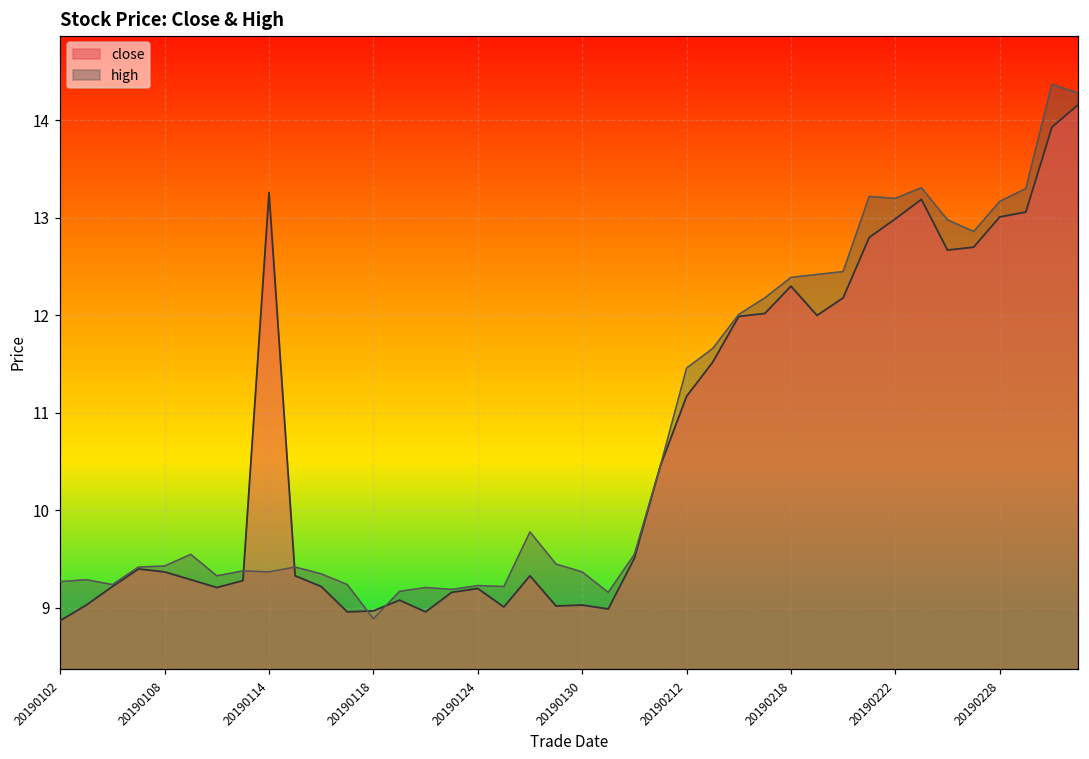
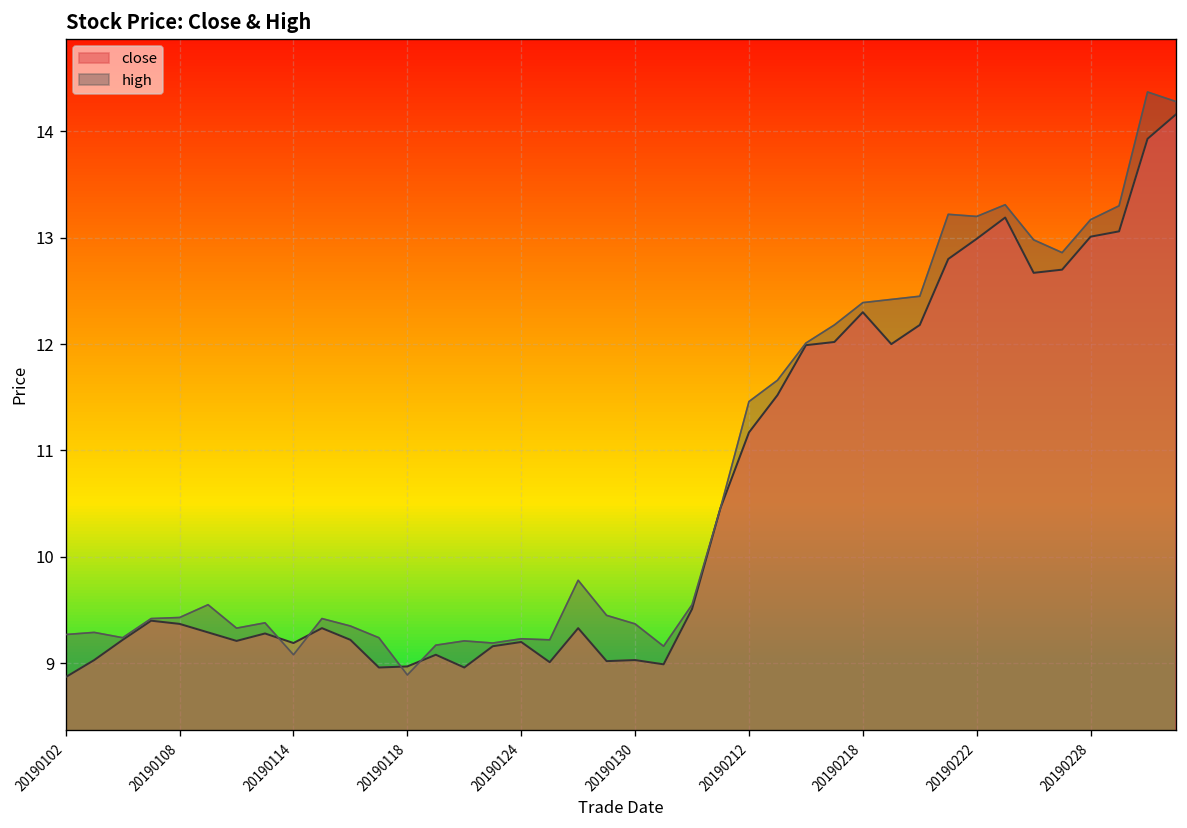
close, 20190114: 13.3 -> 9.2
high, 20190114: 9.4 -> 9.1
